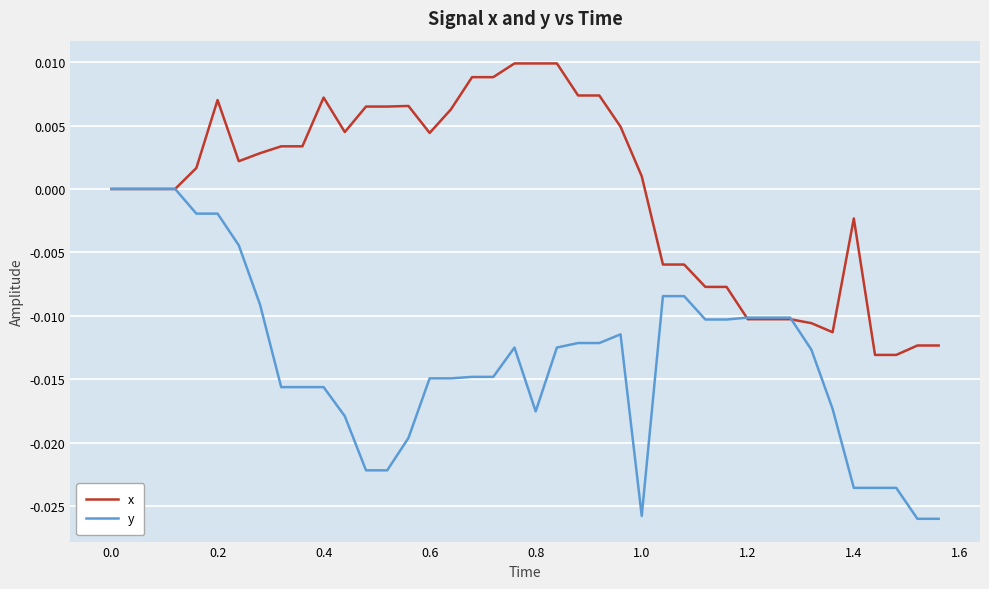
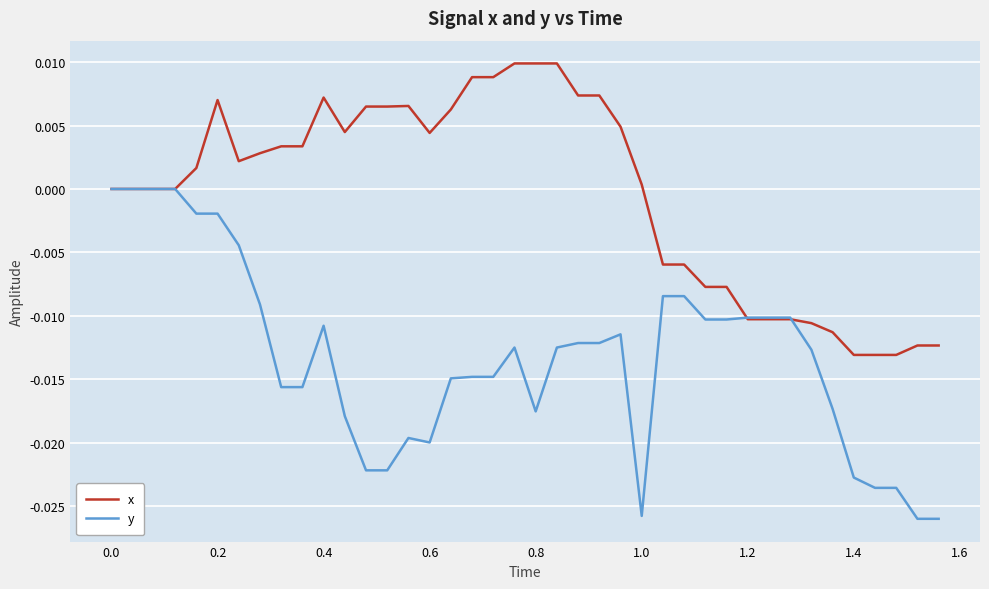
y, 0.4: -0.0156 -> -0.0108
y, 0.6: -0.0149 -> -0.0200
x, 1.0: 0.0010 -> 0.0003
x, 1.4: -0.0023 -> -0.0131
y, 1.4: -0.0235 -> -0.0227
